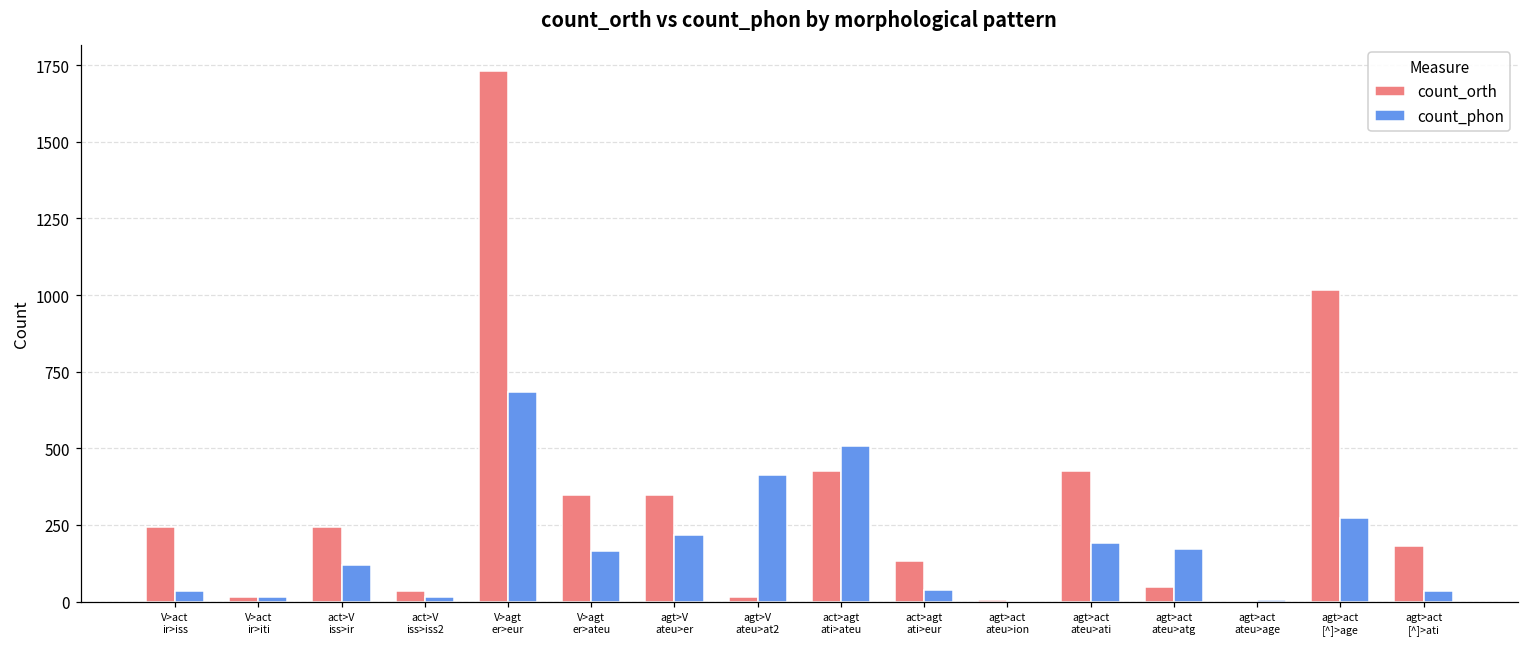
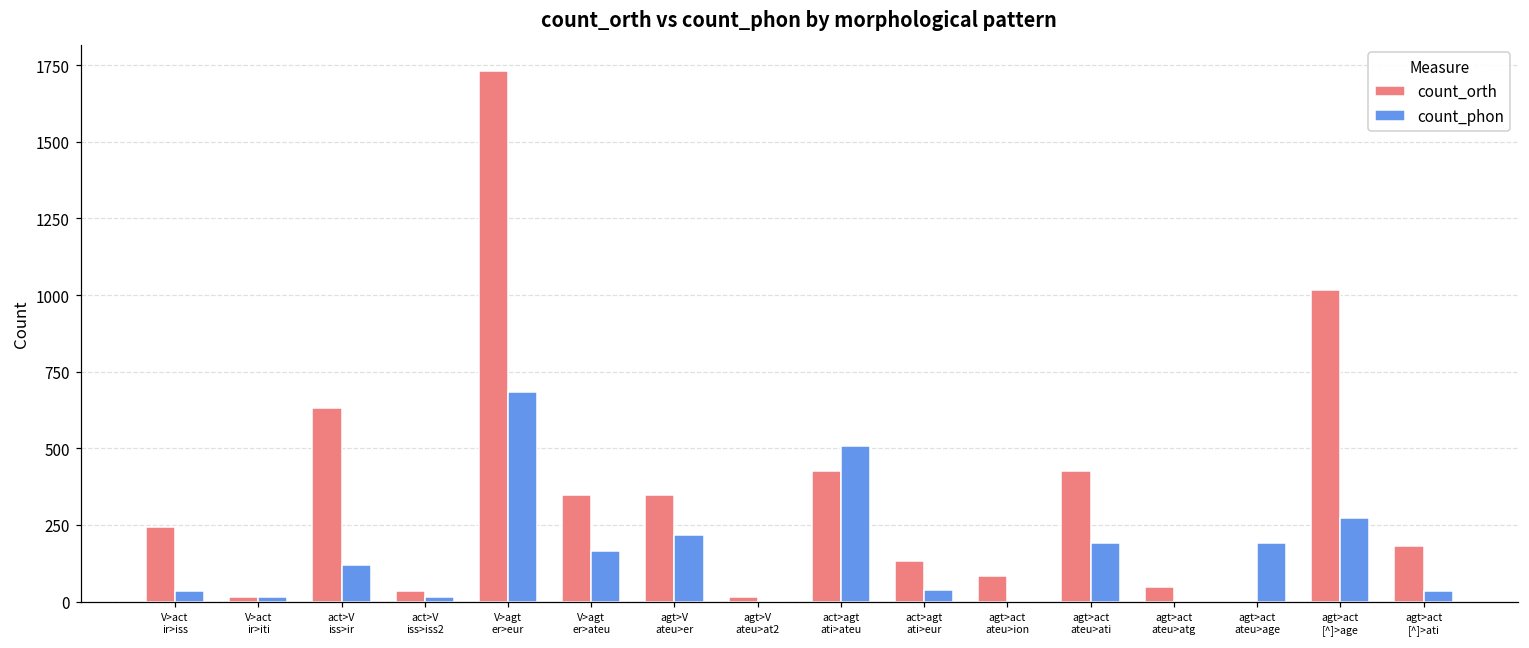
count_orth, act>V iss>ir: 240 -> 630
count_phon, agt>V ateu>at2: 410 -> 0
count_orth, agt>act ateu>ion: 0 -> 80
count_phon, agt>act ateu>atg: 170 -> 0
count_phon, agt>act ateu>age: 10 -> 190
